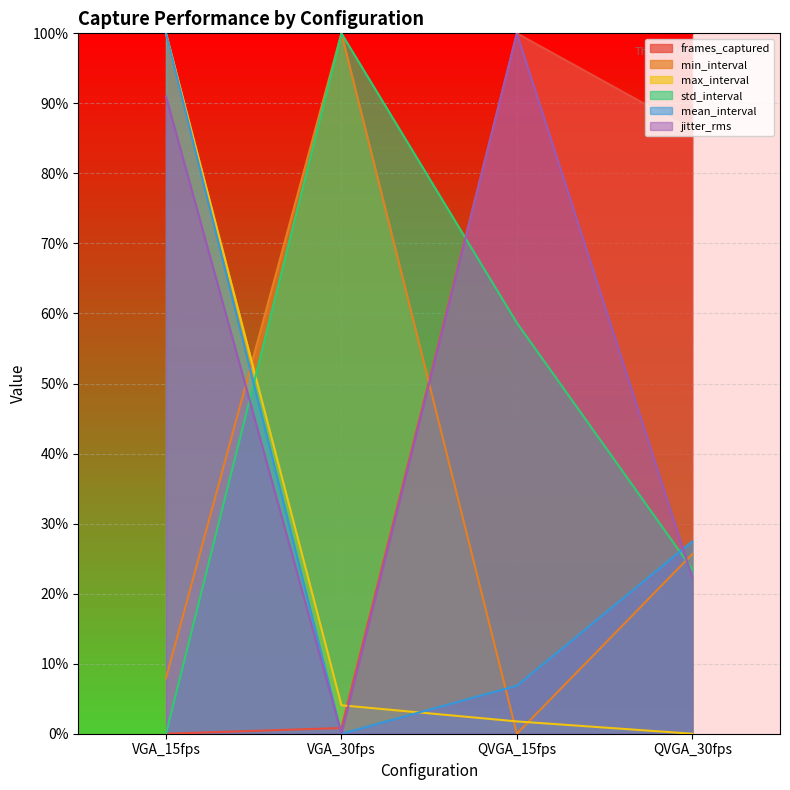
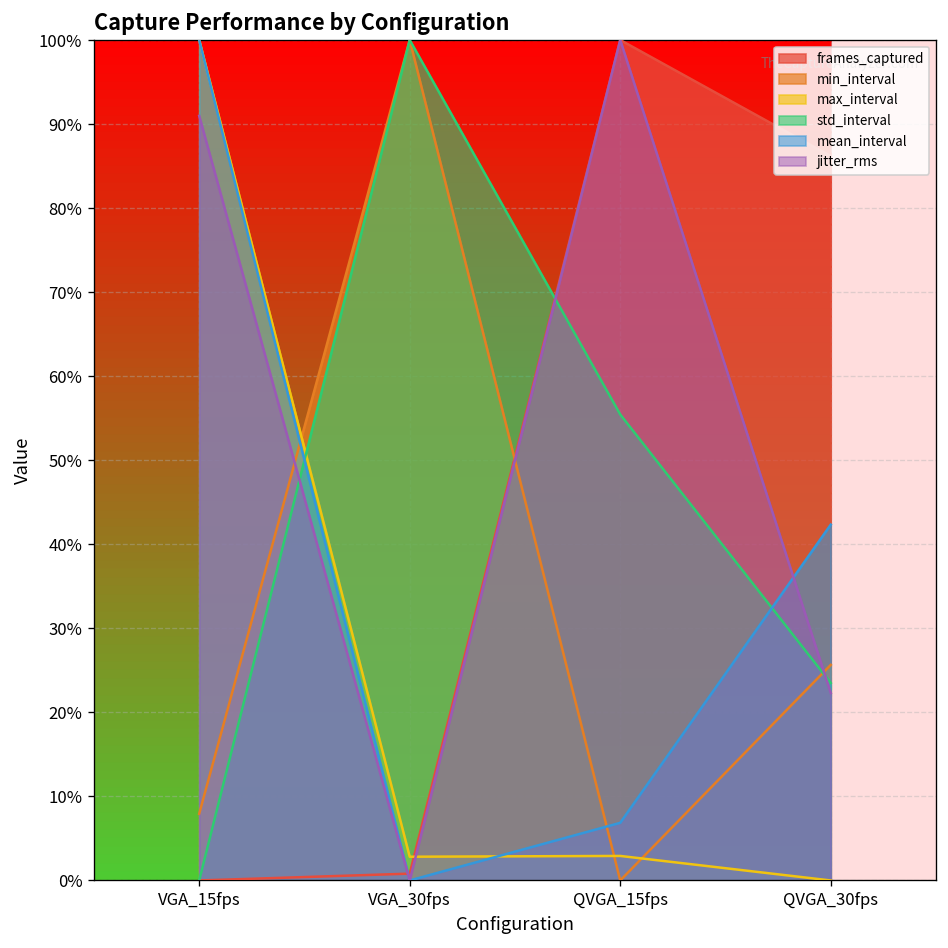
max_interval, VGA_30fps: 4% -> 3%
max_interval, QVGA_15fps: 2% -> 3%
std_interval, QVGA_15fps: 59% -> 55%
mean_interval, QVGA_30fps: 27% -> 42%
